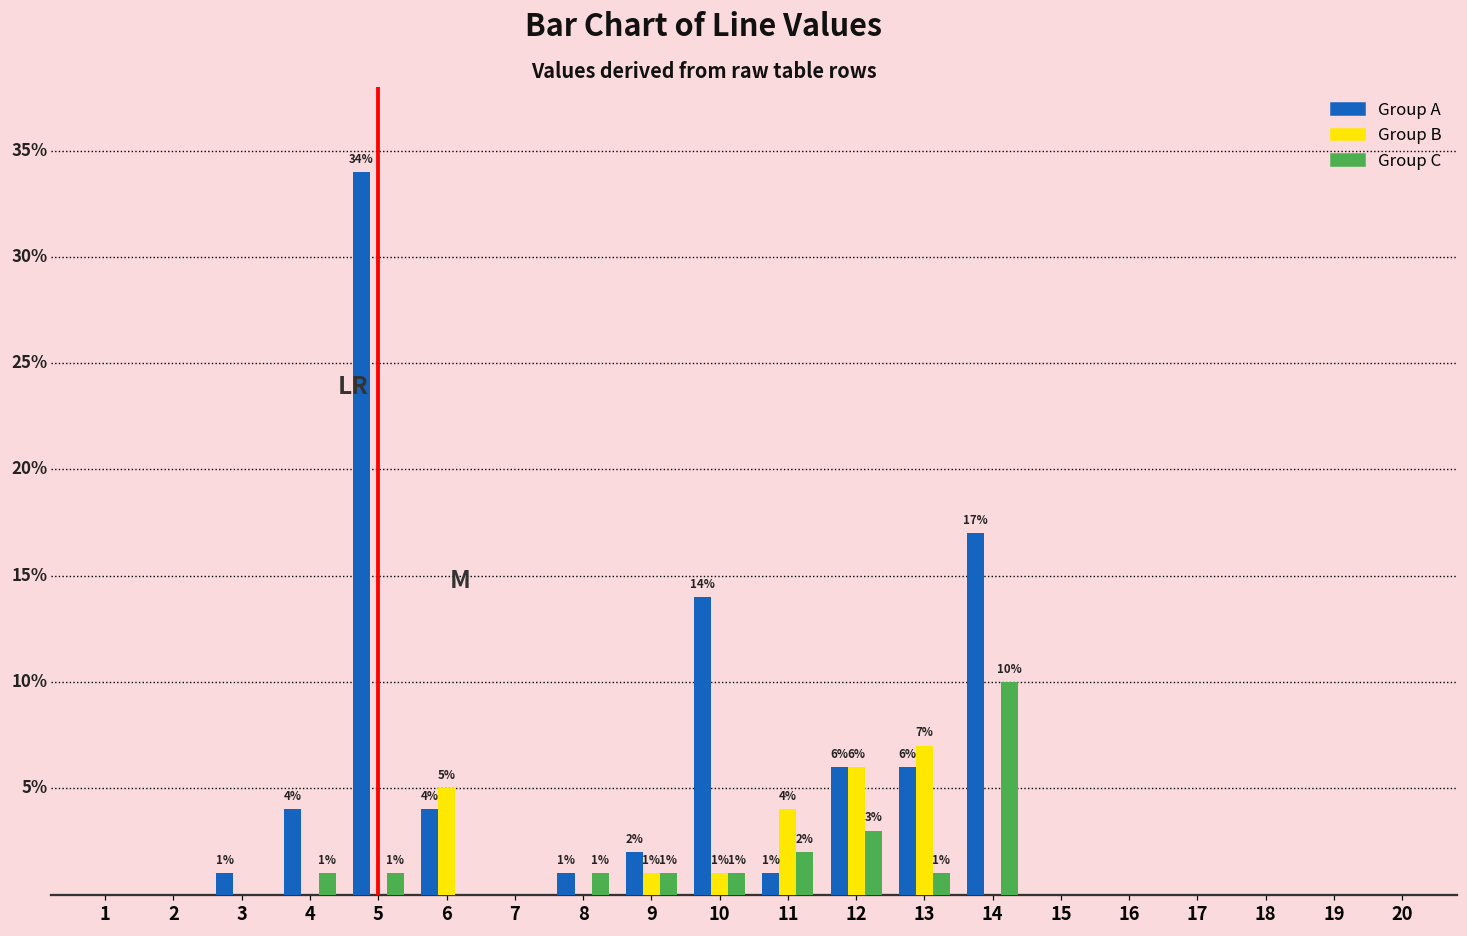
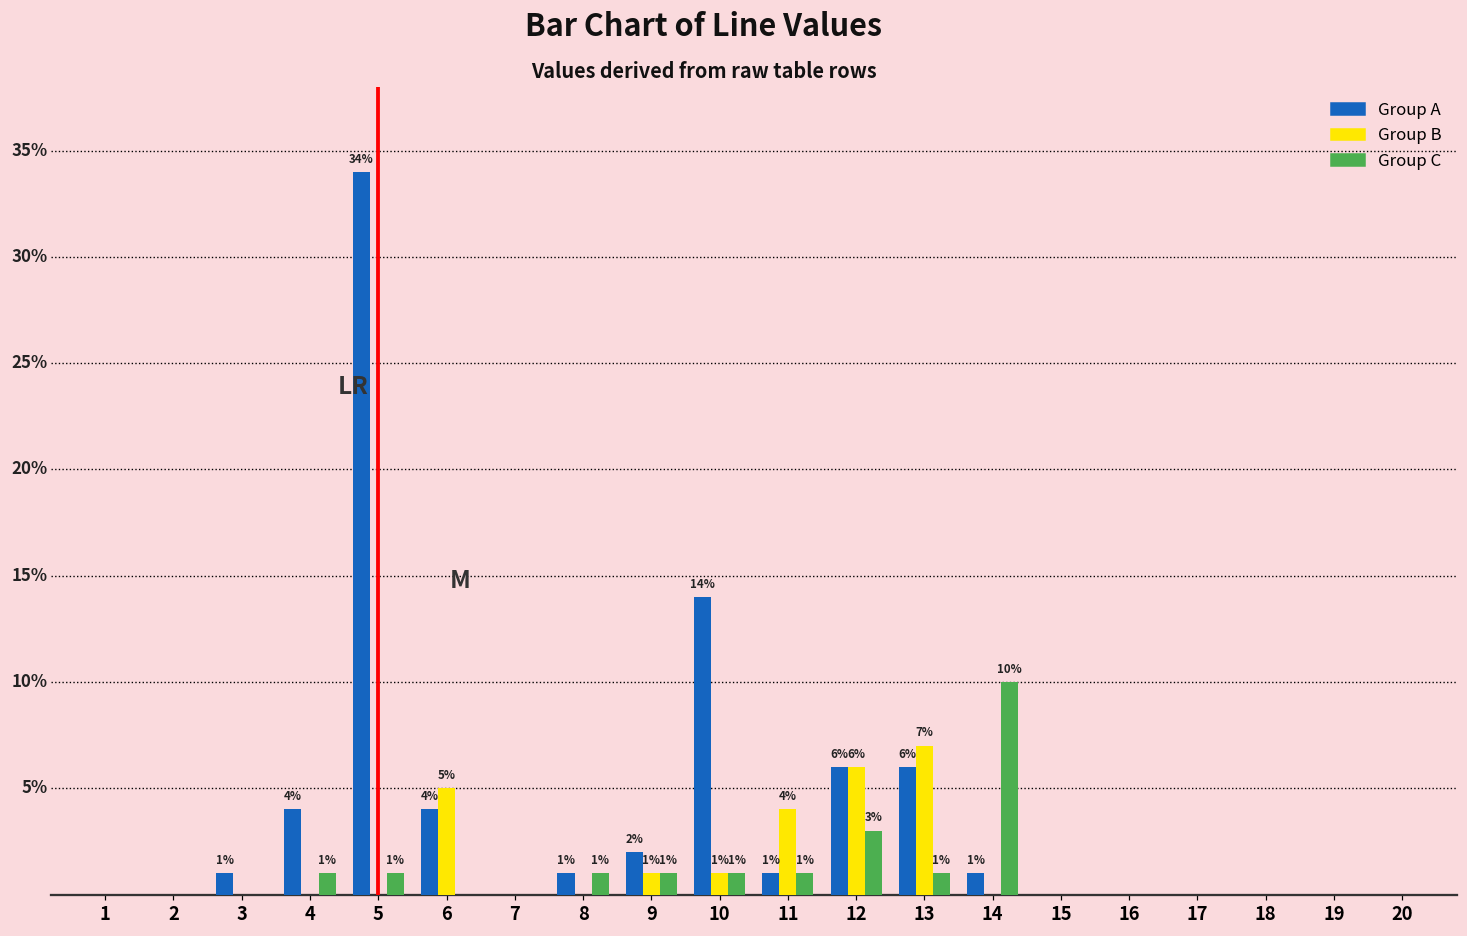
Group C, 11: 2% -> 1%
Group A, 14: 17% -> 1%
